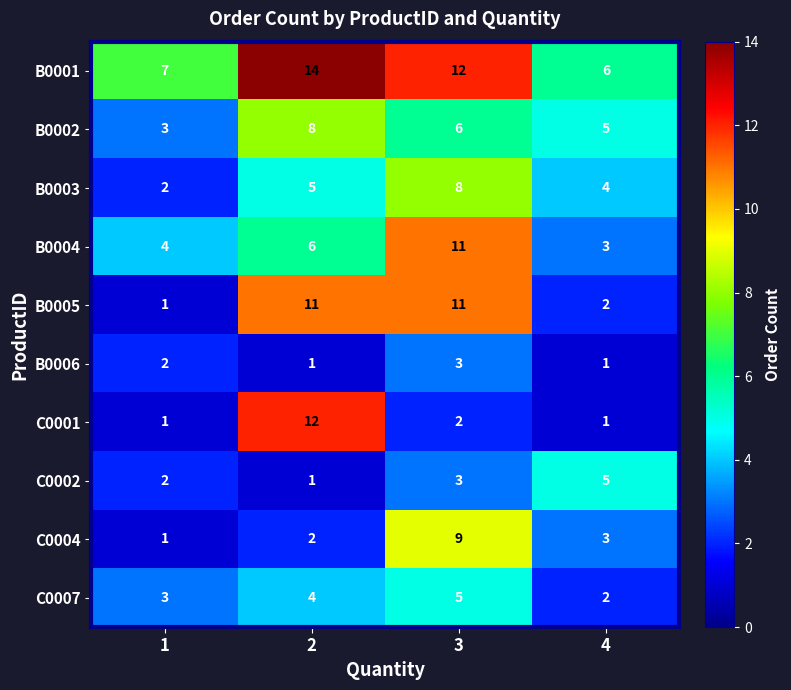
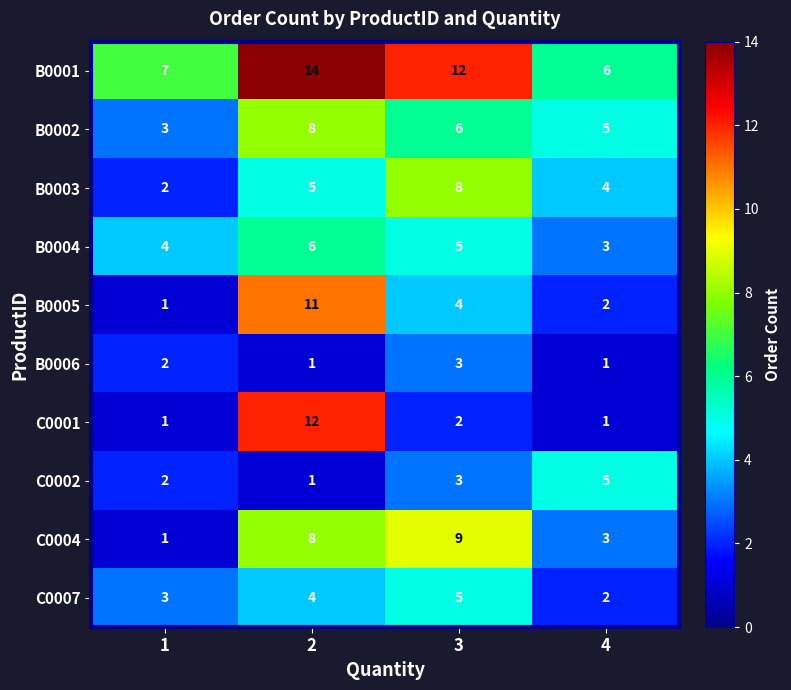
B0004, 3: 11 -> 5
B0005, 3: 11 -> 4
C0004, 2: 2 -> 8
